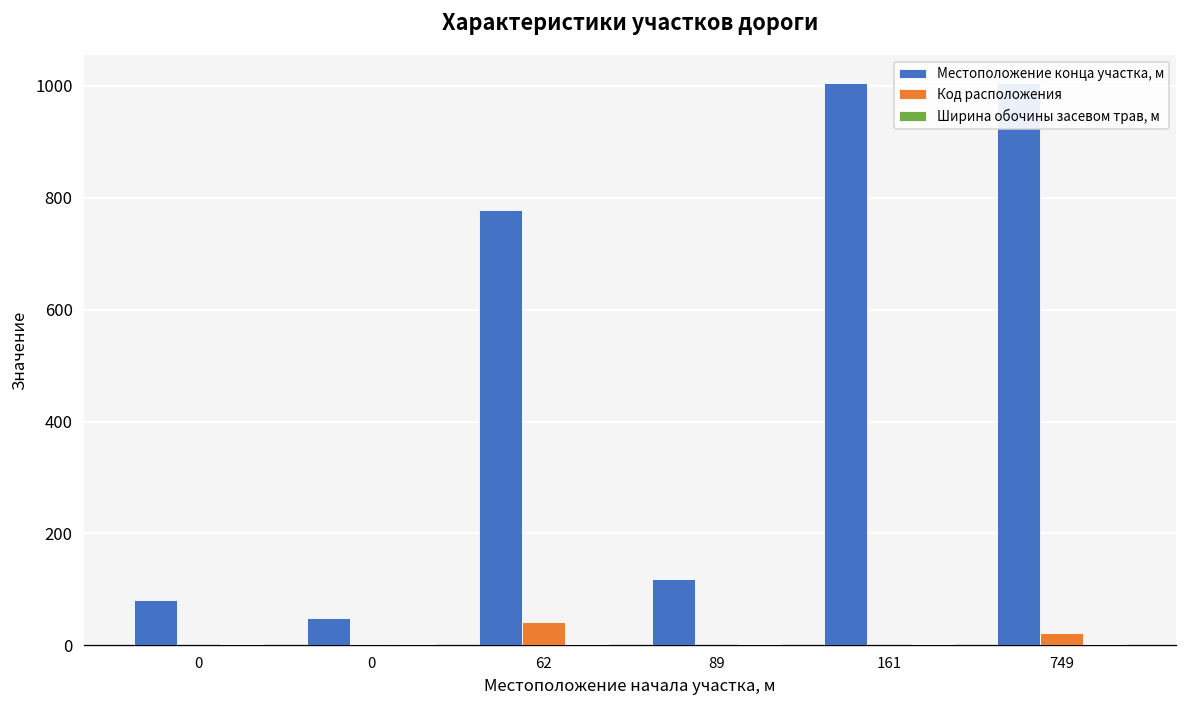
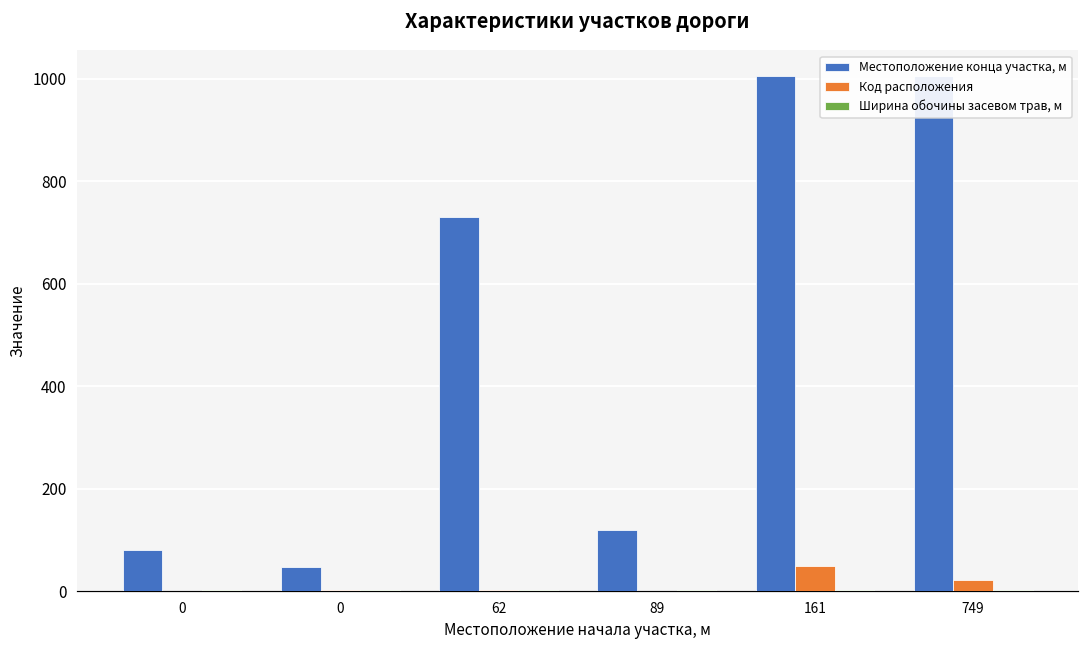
Местоположение конца участка, м, 62: 780 -> 730
Код расположения, 62: 40 -> 0
Код расположения, 161: 0 -> 50
